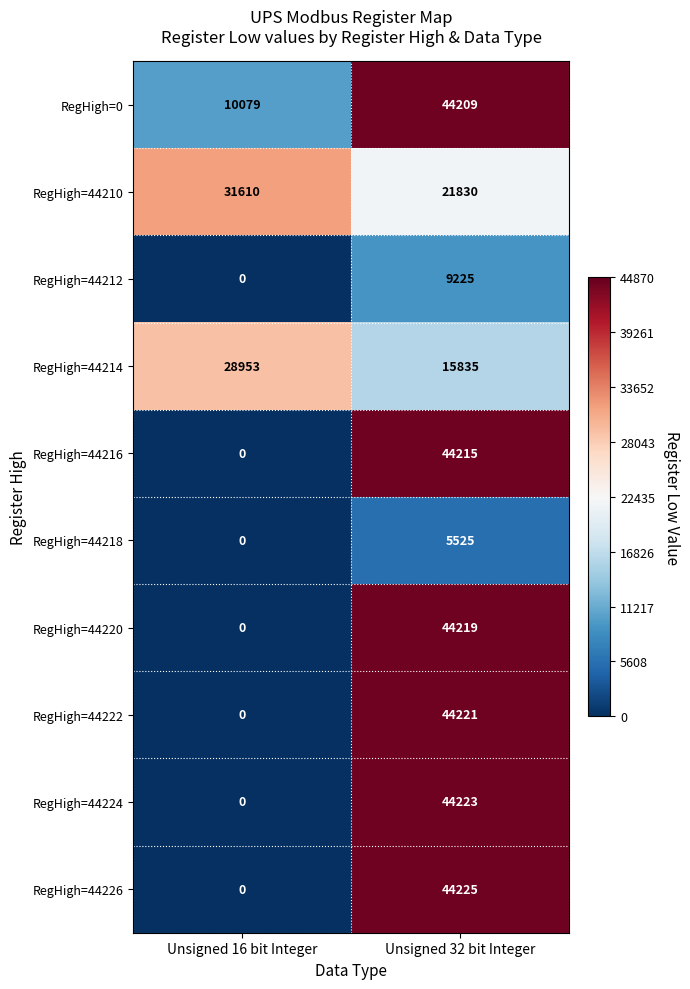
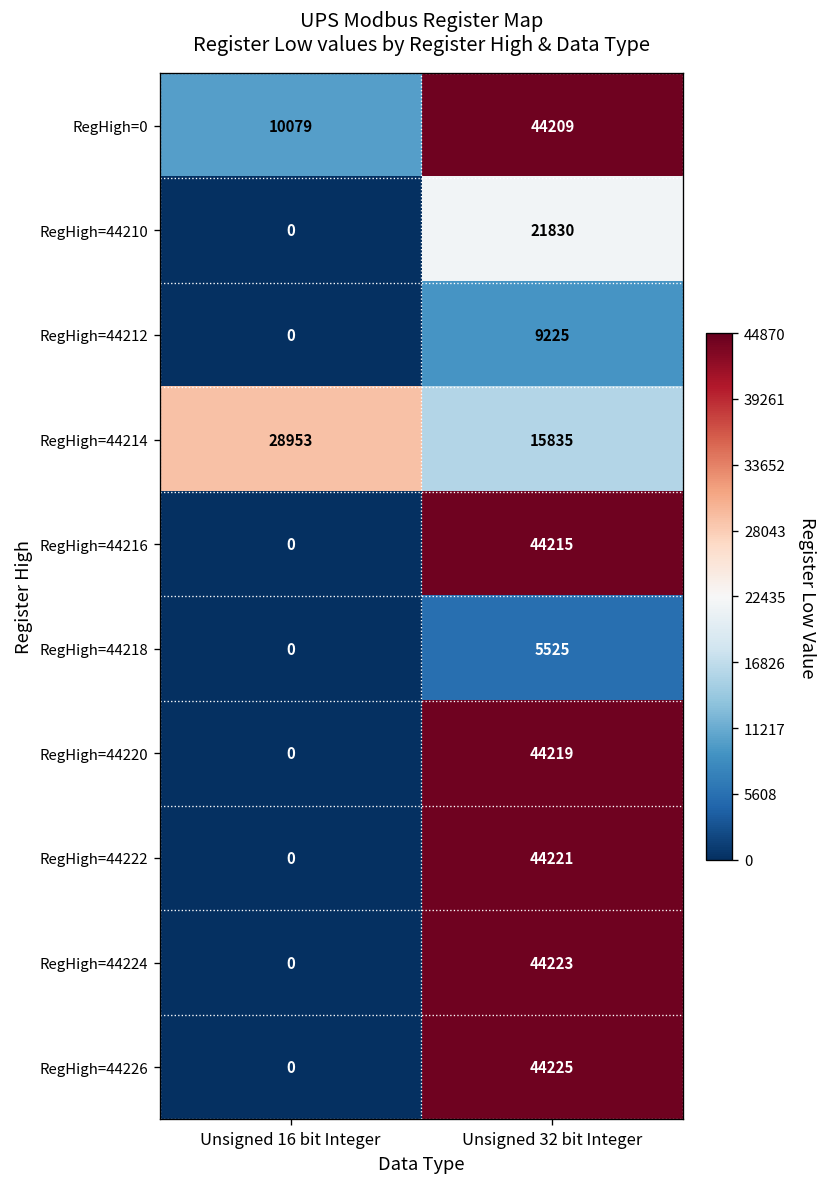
RegHigh=44210, Unsigned 16 bit Integer: 31610 -> 0
